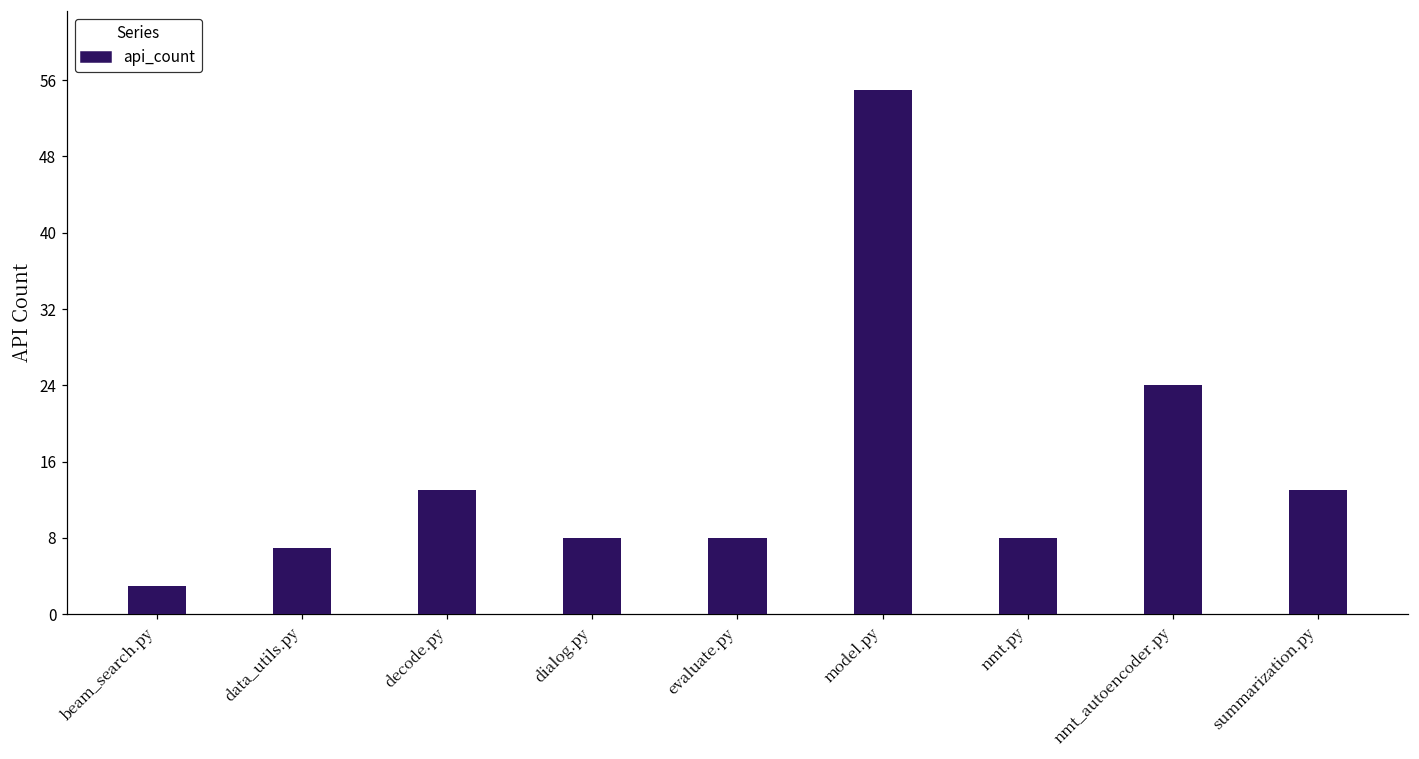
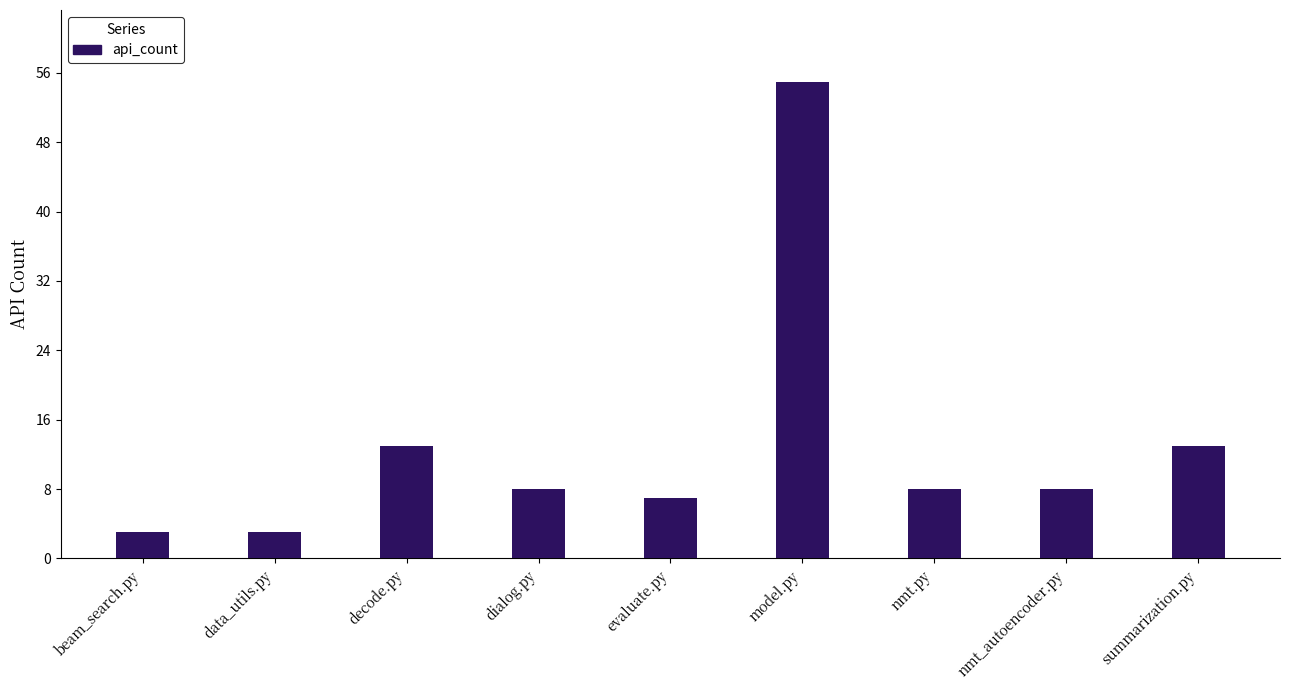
data_utils.py: 7 -> 3
evaluate.py: 8 -> 7
nmt_autoencoder.py: 24 -> 8
